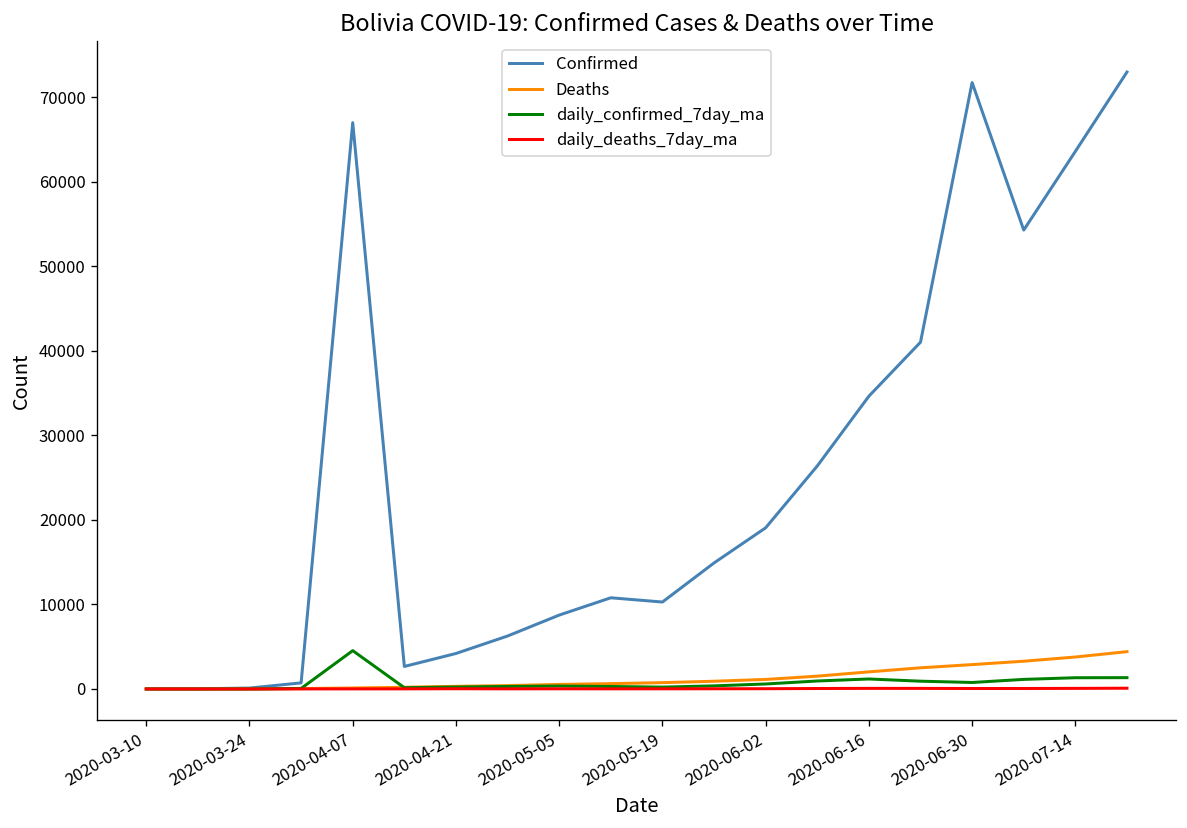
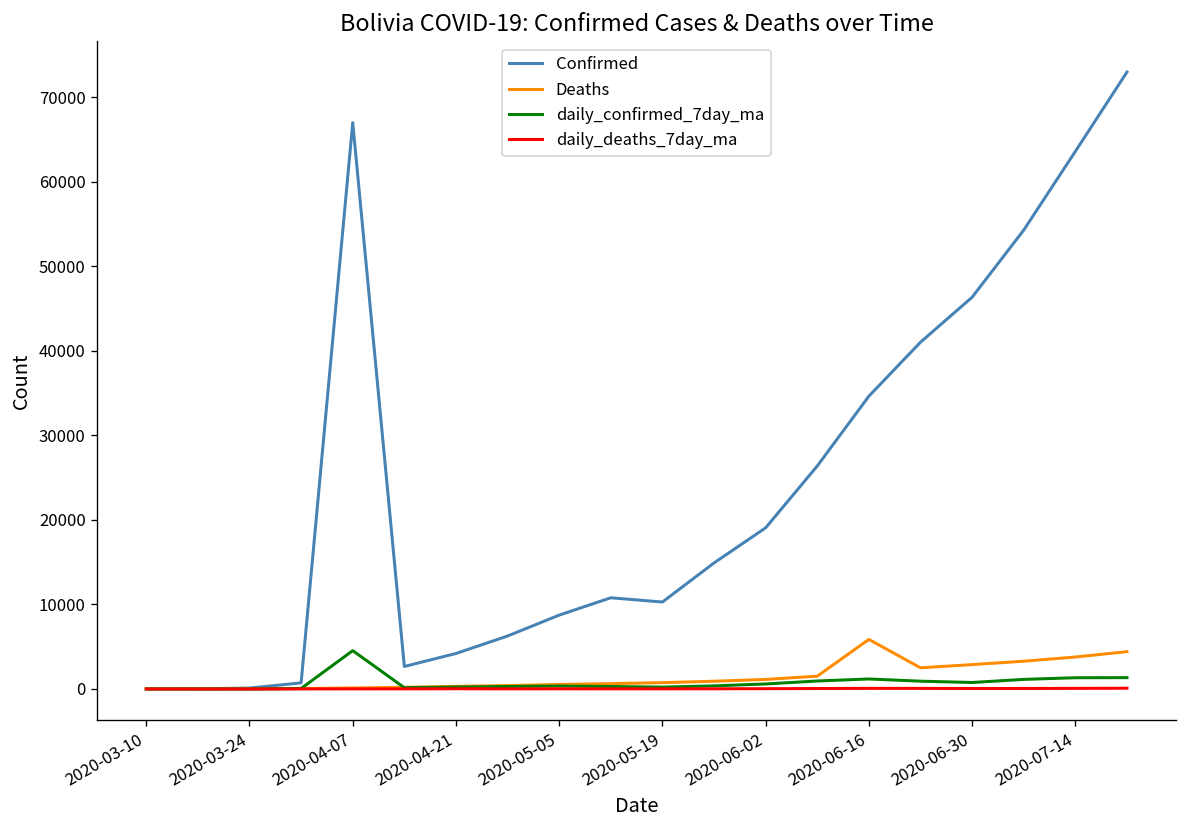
Deaths, 2020-06-16: 2000 -> 6000
Confirmed, 2020-06-30: 72000 -> 46000
